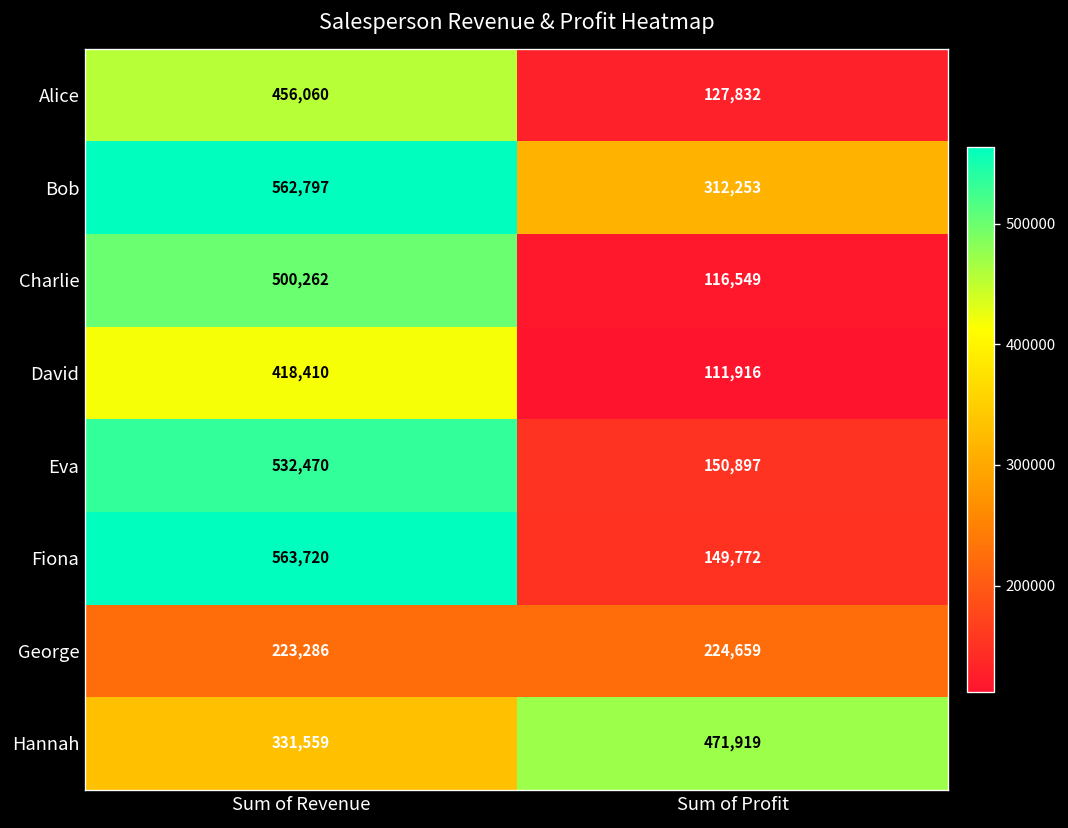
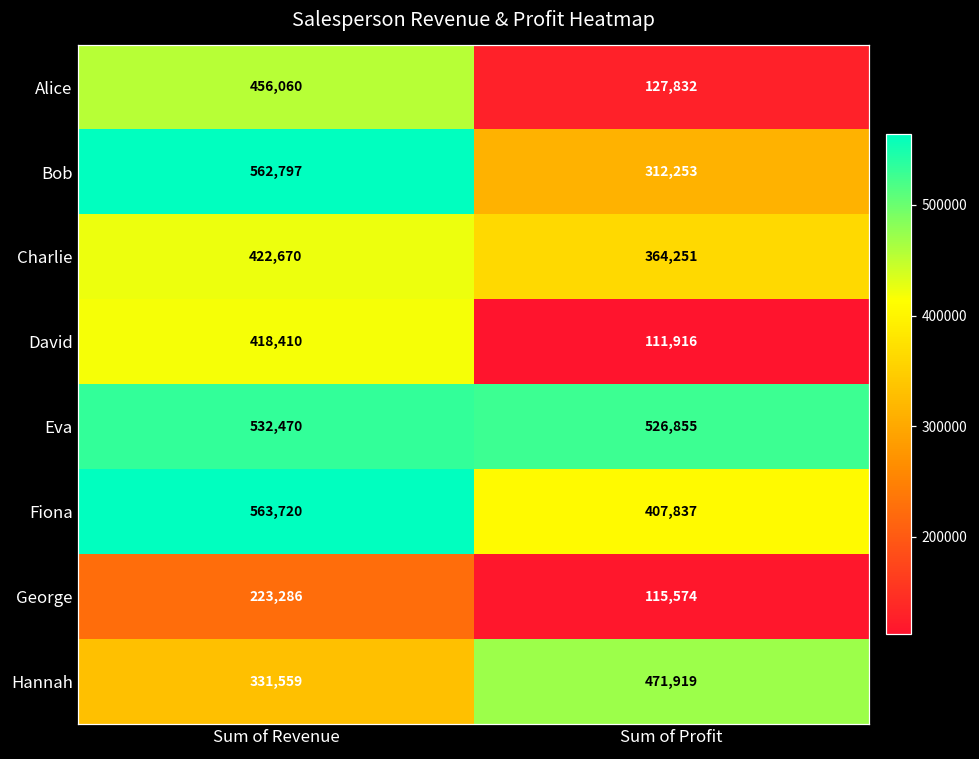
Charlie, Sum of Revenue: 500,262 -> 422,670
Charlie, Sum of Profit: 116,549 -> 364,251
Eva, Sum of Profit: 150,897 -> 526,855
Fiona, Sum of Profit: 149,772 -> 407,837
George, Sum of Profit: 224,659 -> 115,574
